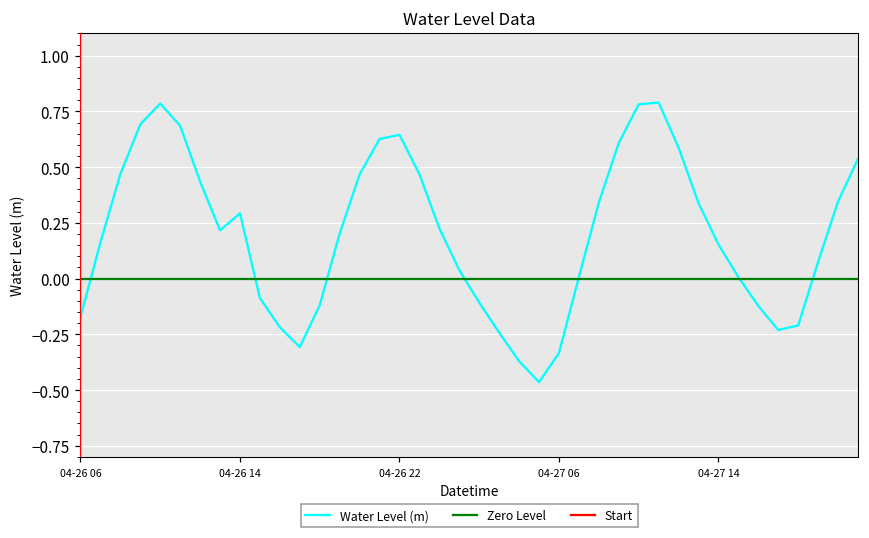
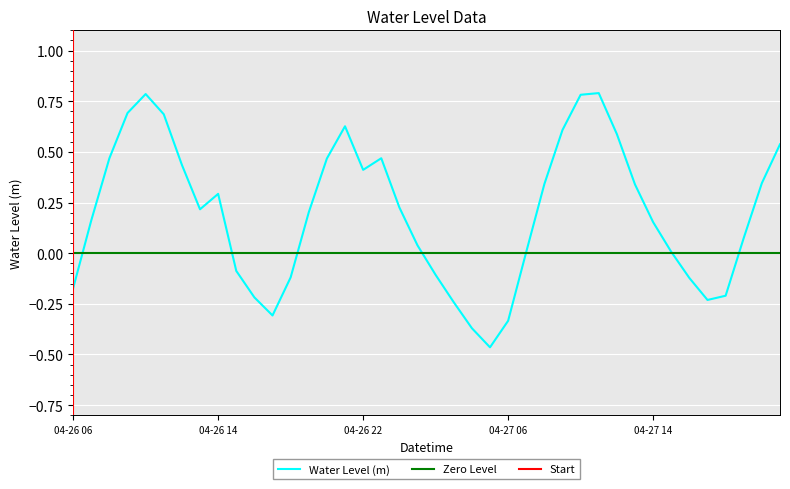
04-26 22: 0.65 -> 0.41
